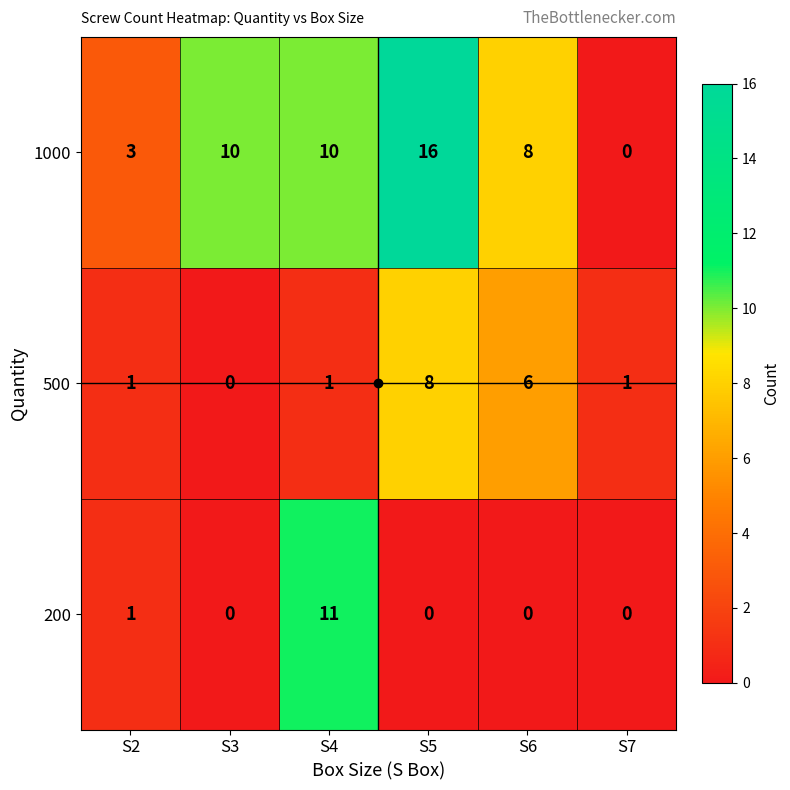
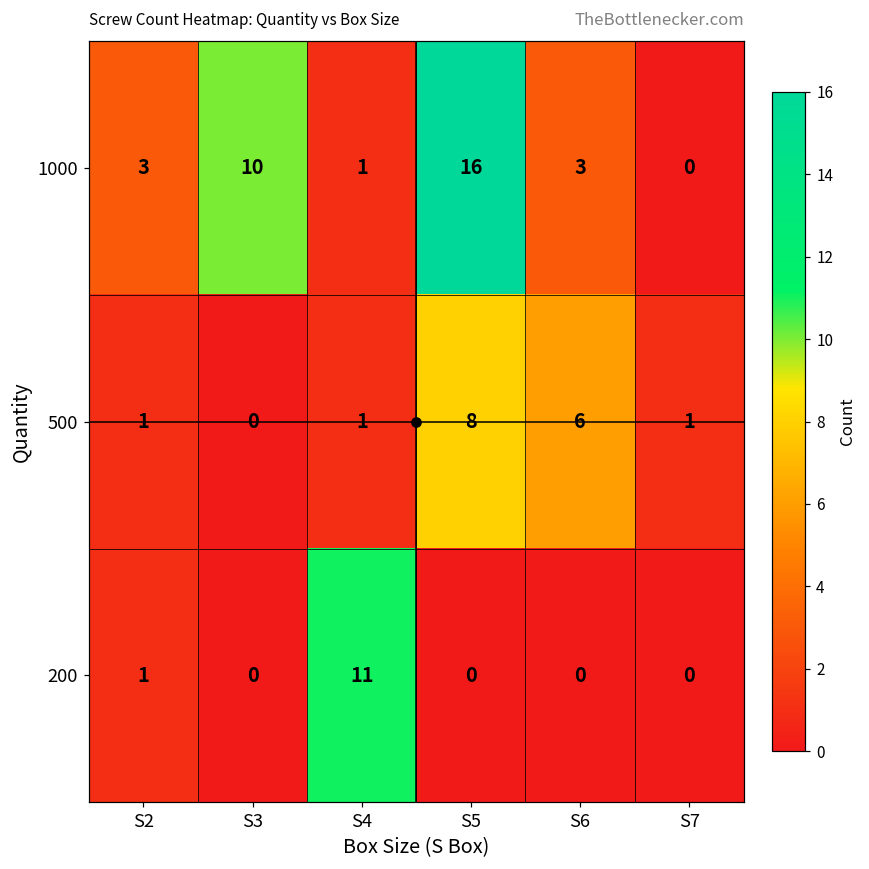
1000, S4: 10 -> 1
1000, S6: 8 -> 3
